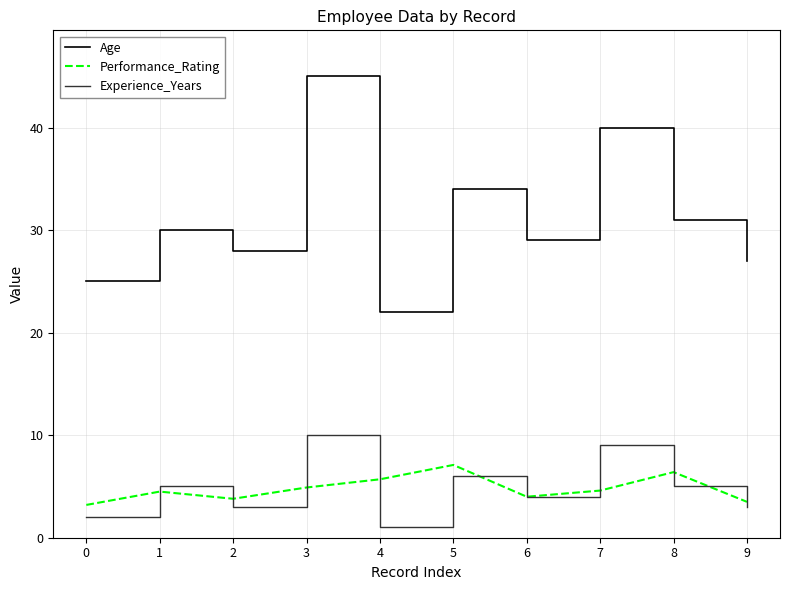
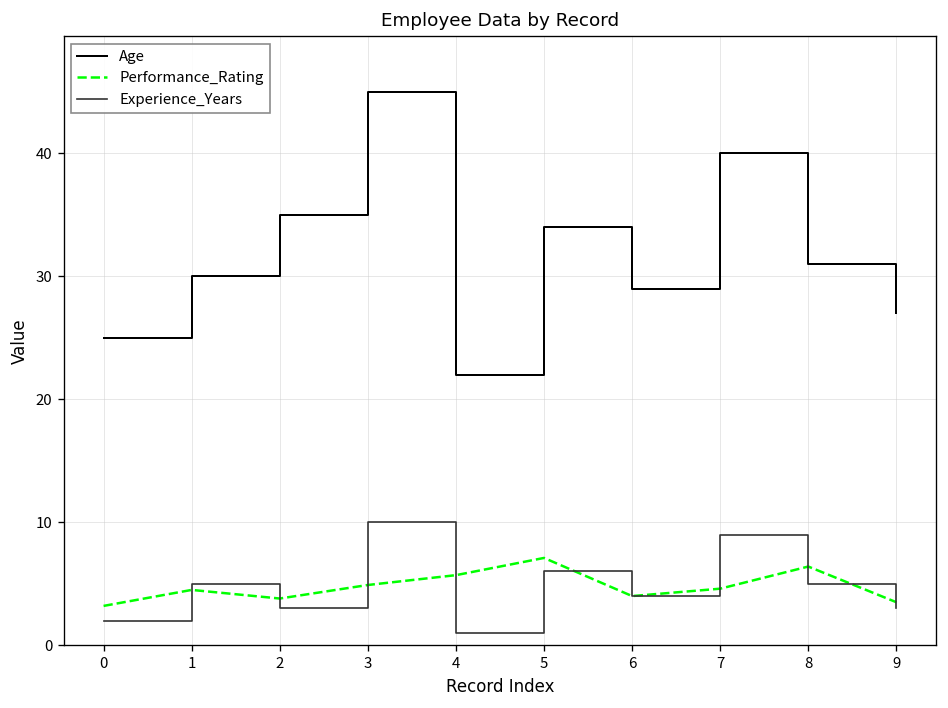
Age, 2: 28 -> 35
